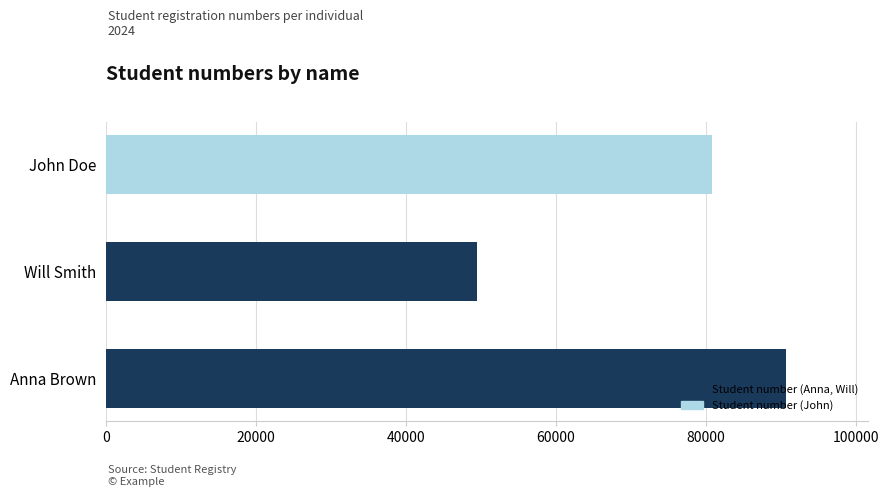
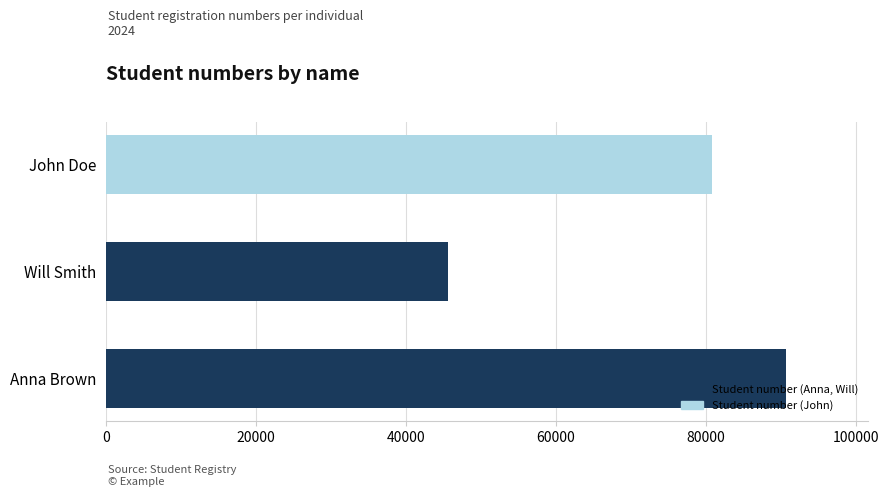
Will Smith: 49000 -> 46000
